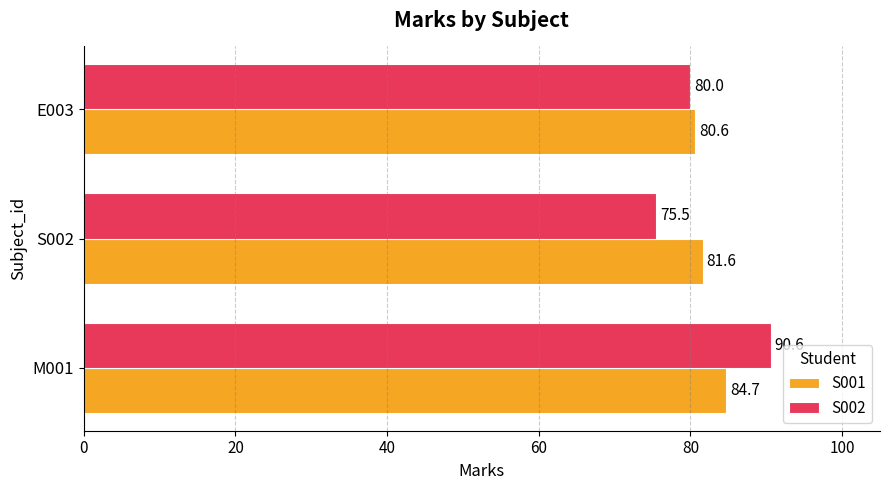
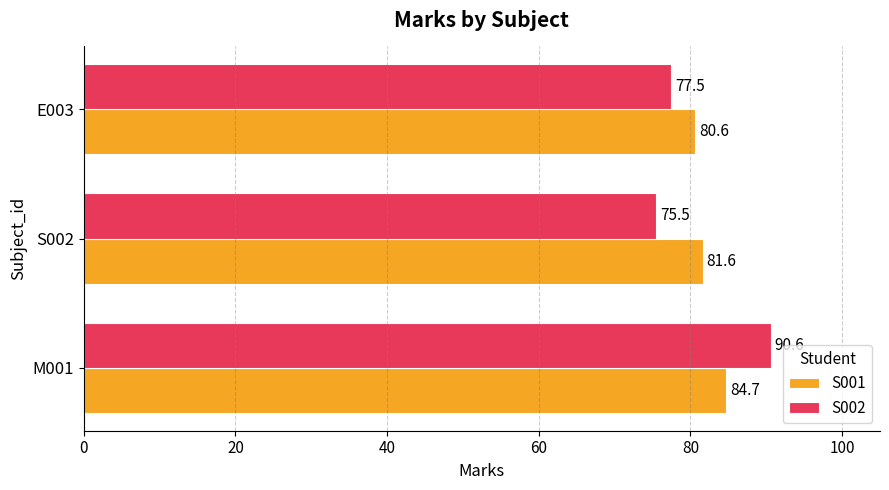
S002, E003: 80.0 -> 77.5
